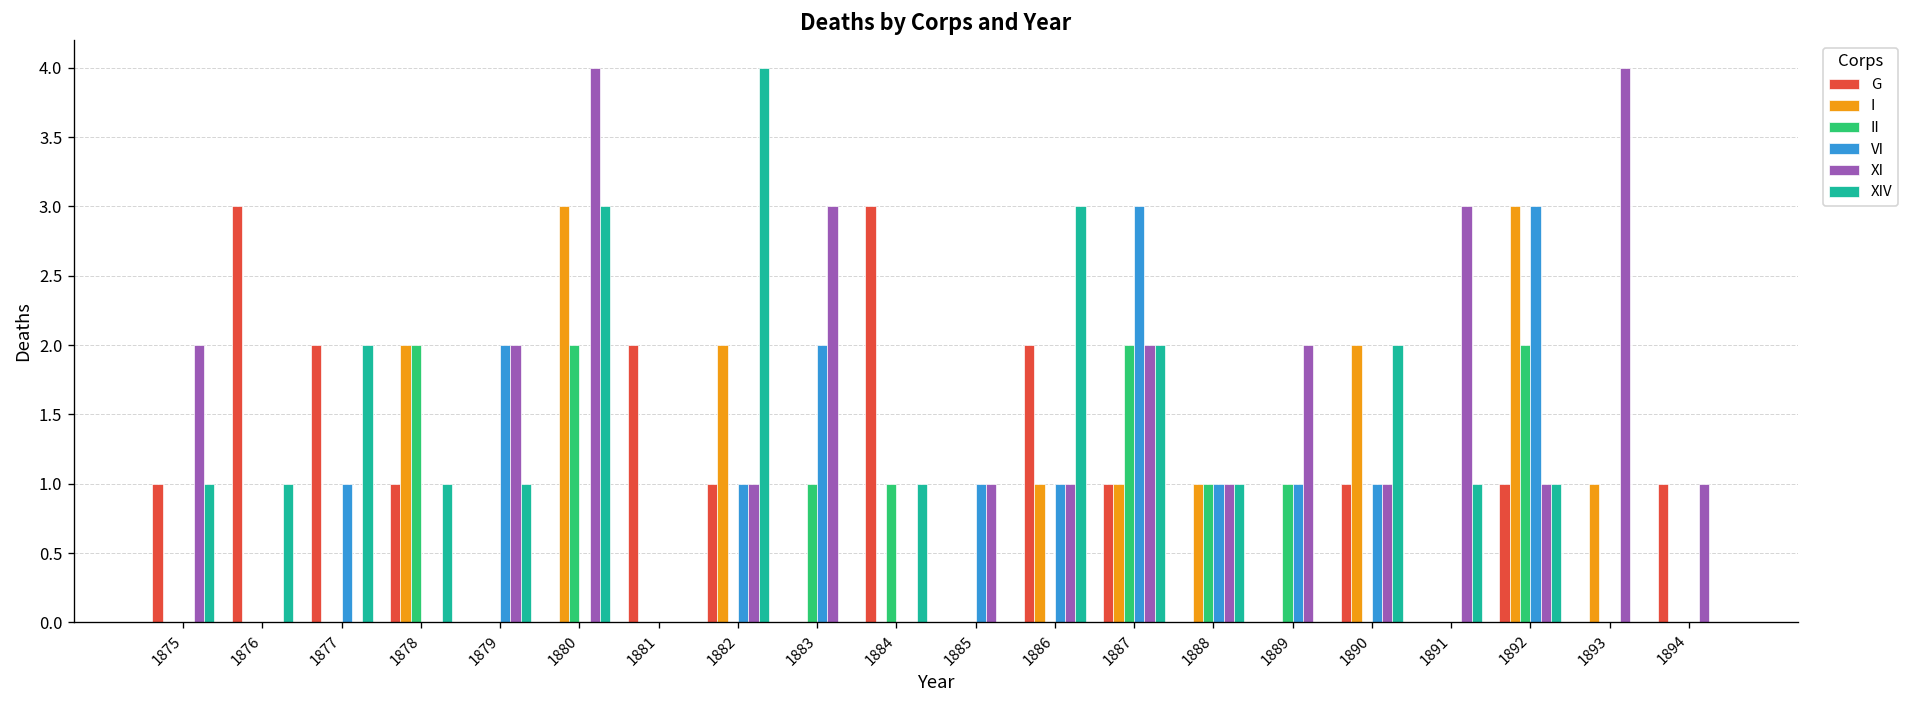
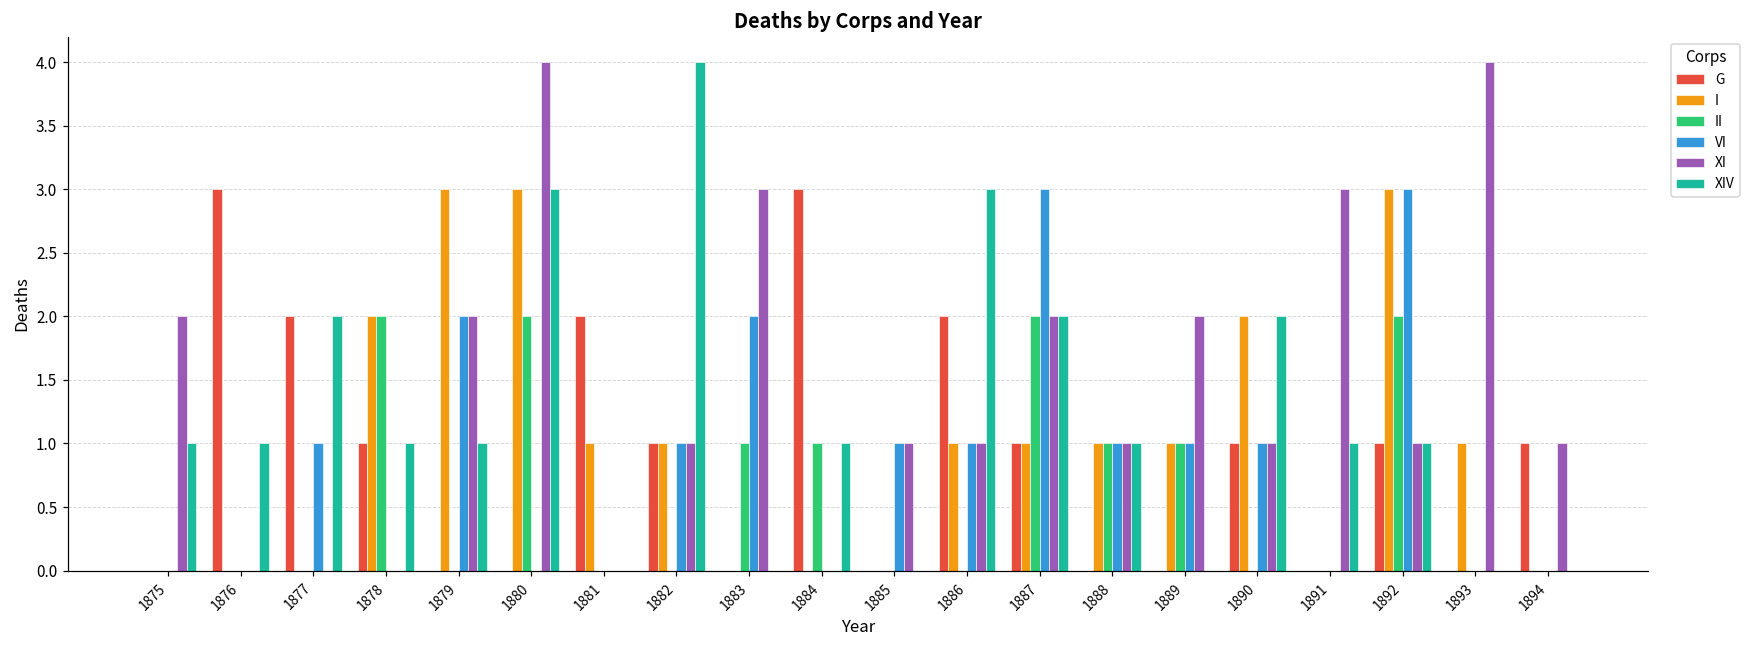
G, 1875: 1 -> 0
I, 1879: 0 -> 3
I, 1881: 0 -> 1
I, 1882: 2 -> 1
I, 1889: 0 -> 1
